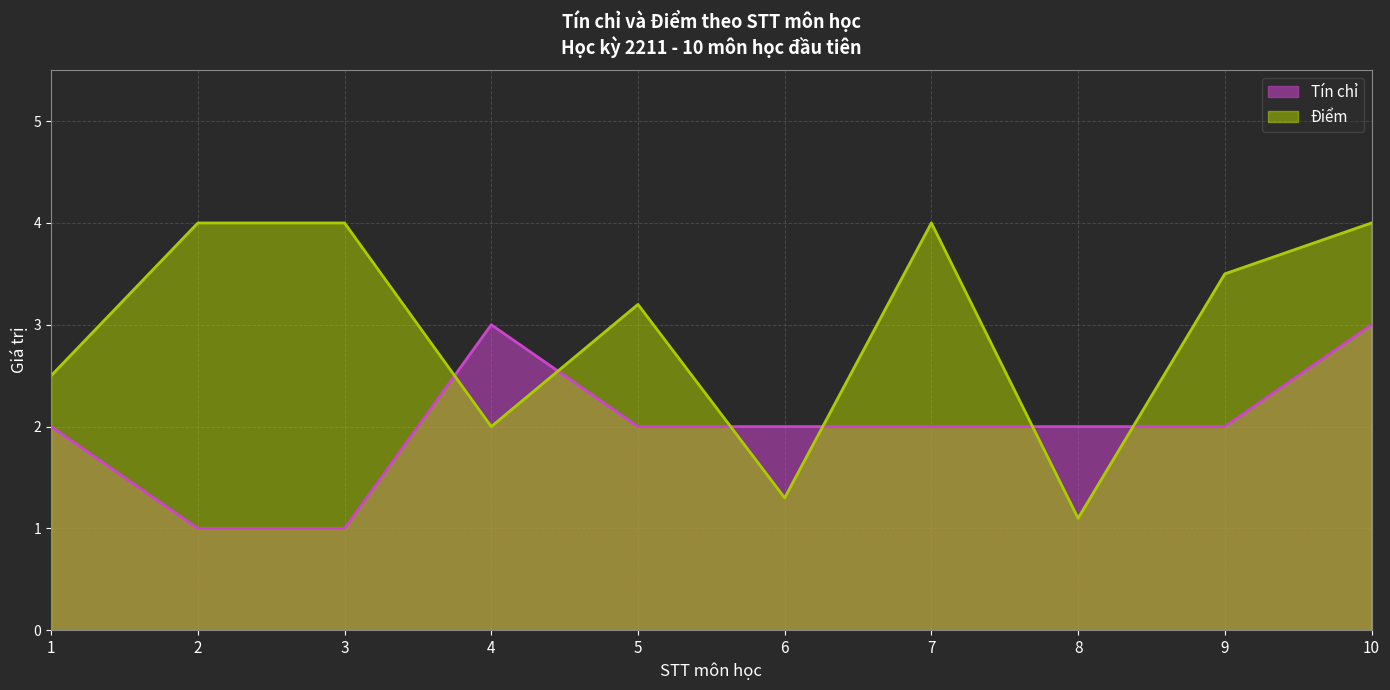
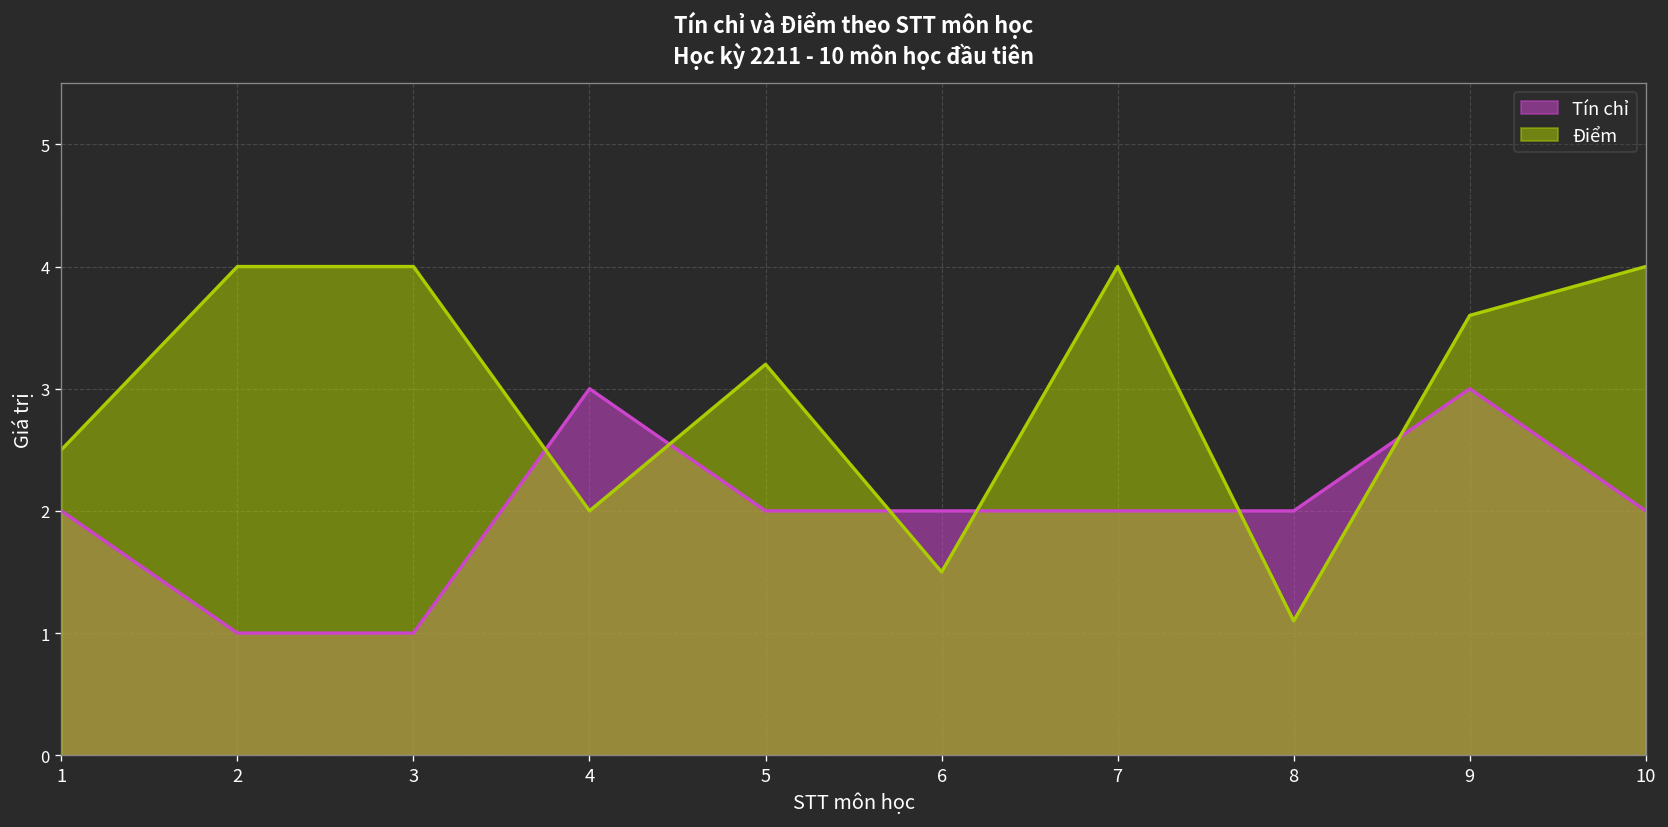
Điểm, 6: 1.3 -> 1.5
Tín chỉ, 9: 2 -> 3
Điểm, 9: 3.5 -> 3.6
Tín chỉ, 10: 3 -> 2
